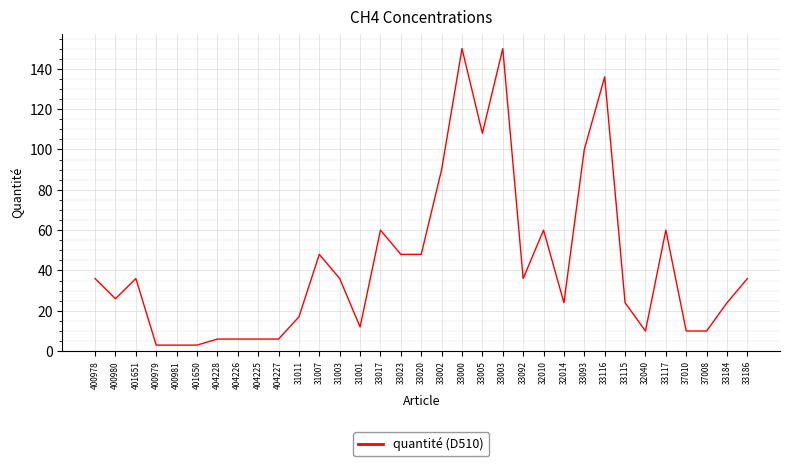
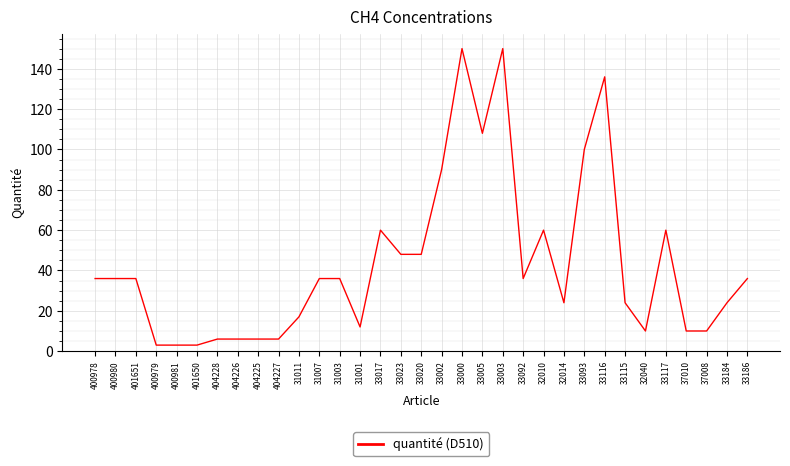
400980: 26 -> 36
31007: 48 -> 36
